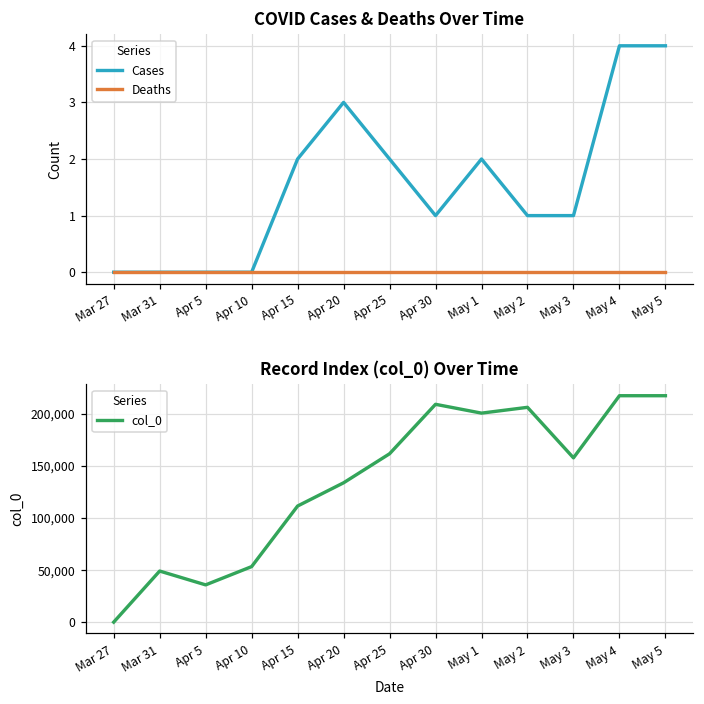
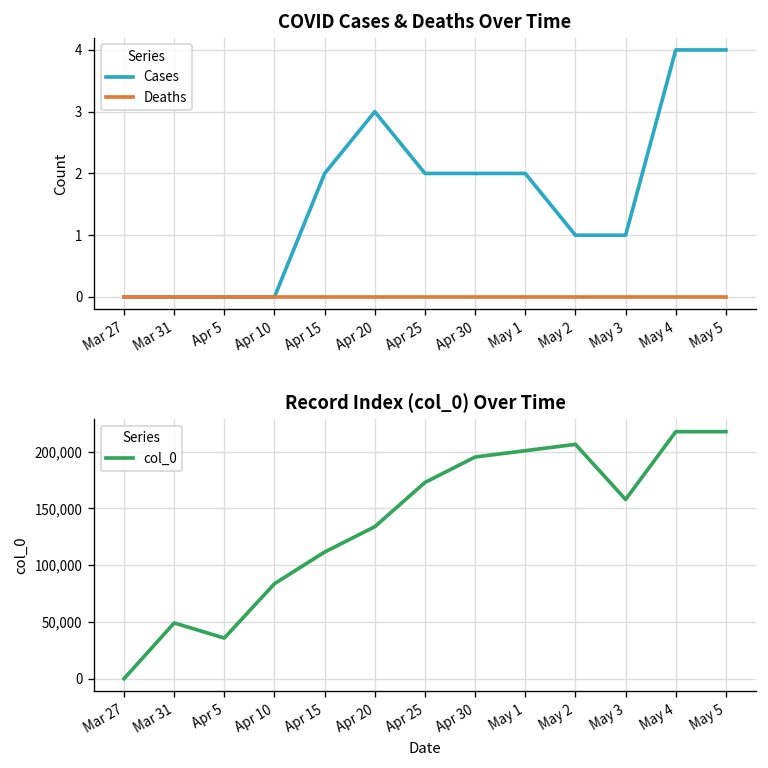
COVID Cases & Deaths Over Time, Cases, Apr 30: 1 -> 2
Record Index (col_0) Over Time, Apr 10: 50,000 -> 80,000
Record Index (col_0) Over Time, Apr 25: 160,000 -> 170,000
Record Index (col_0) Over Time, Apr 30: 210,000 -> 200,000
